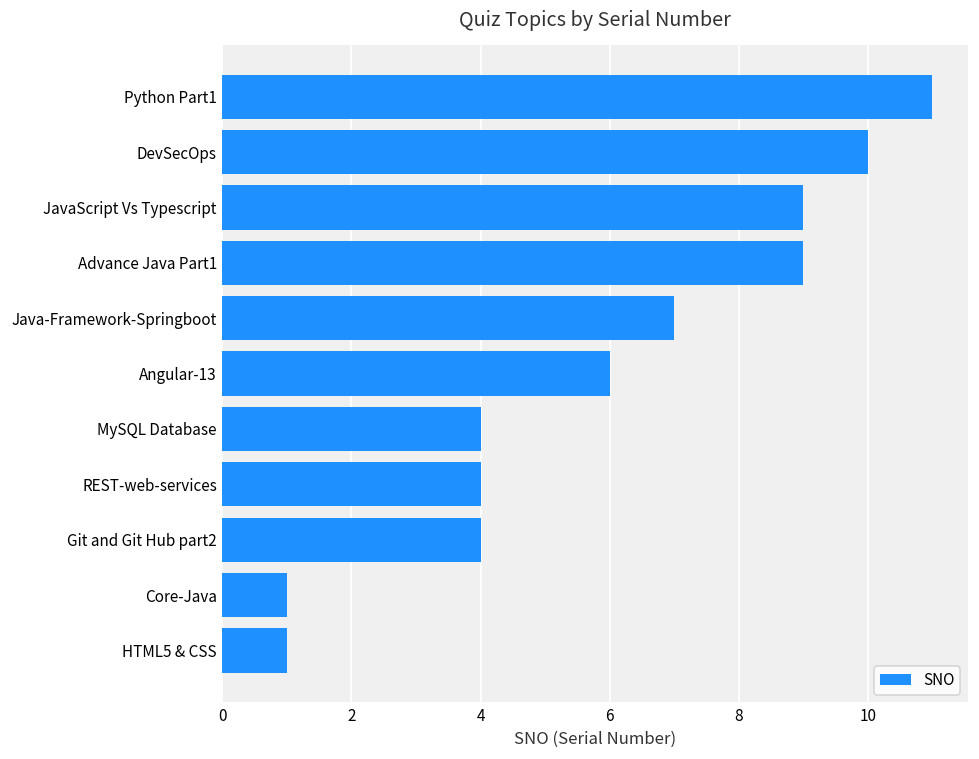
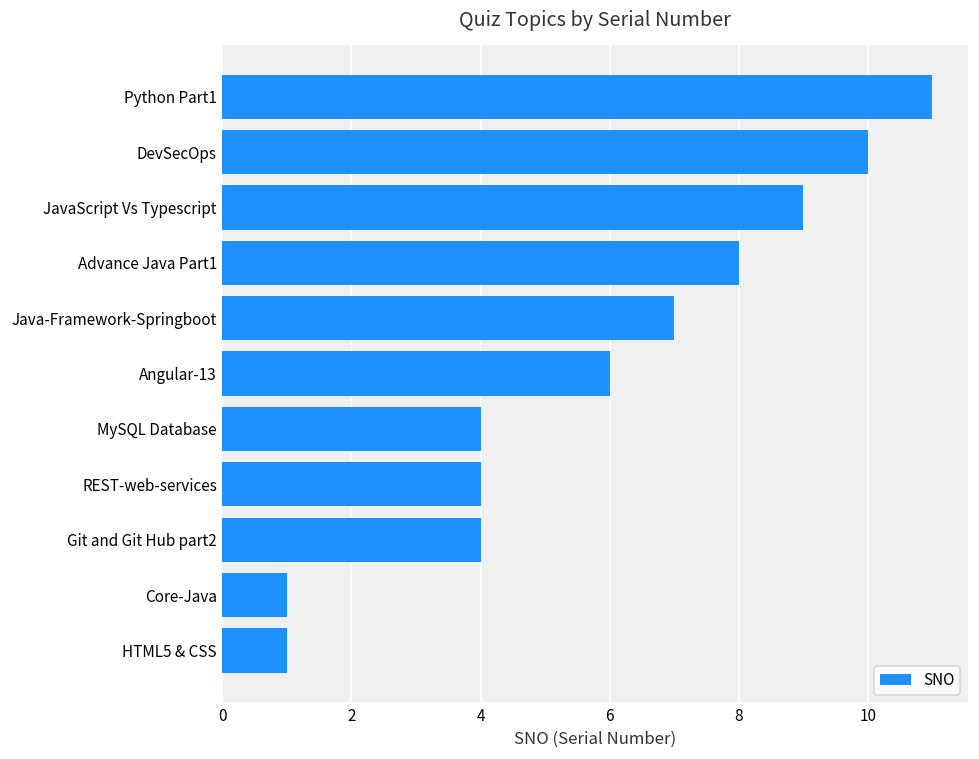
Advance Java Part1: 9 -> 8
